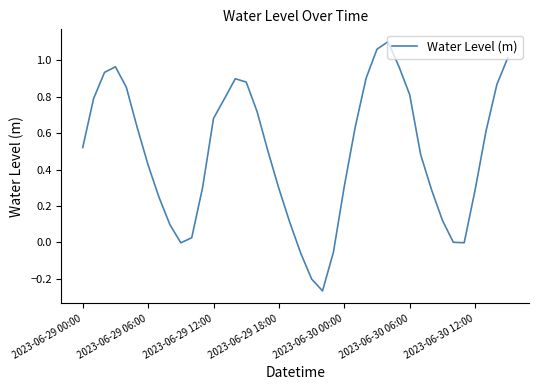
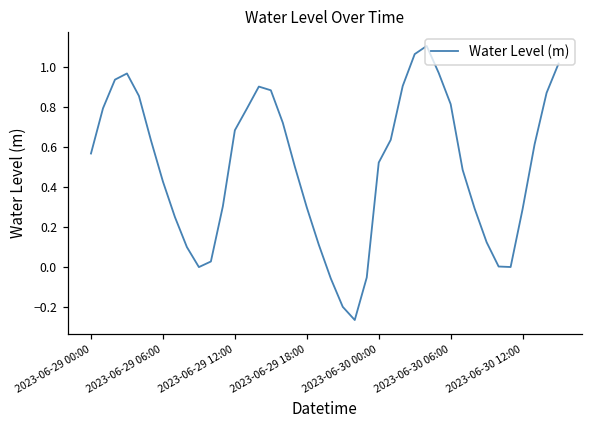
2023-06-29 00:00: 0.52 -> 0.57
2023-06-30 00:00: 0.31 -> 0.52
